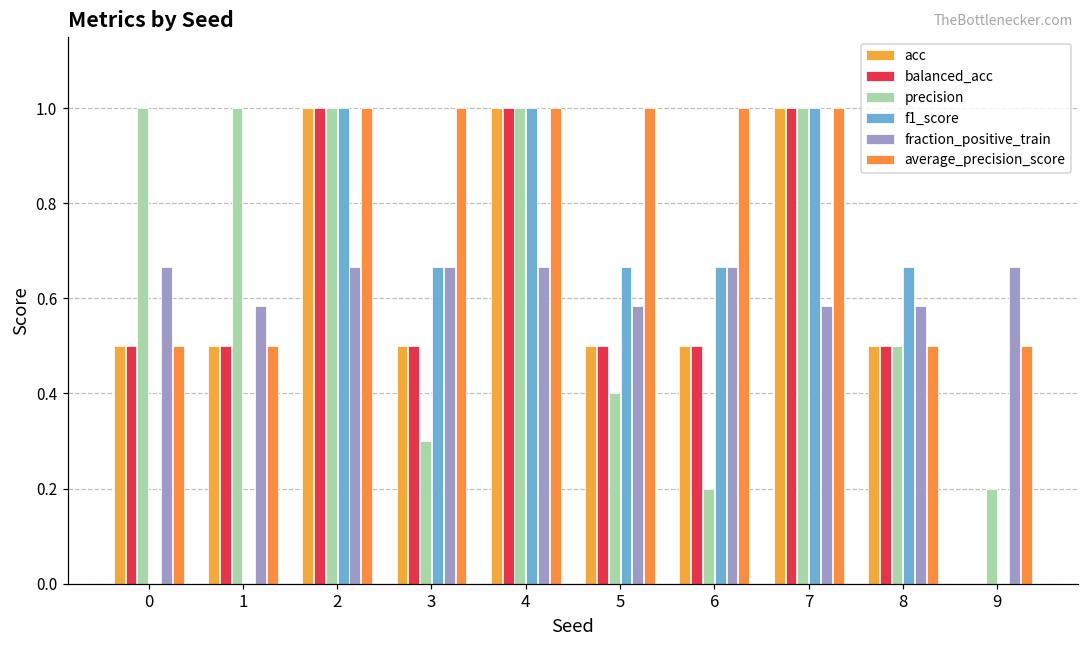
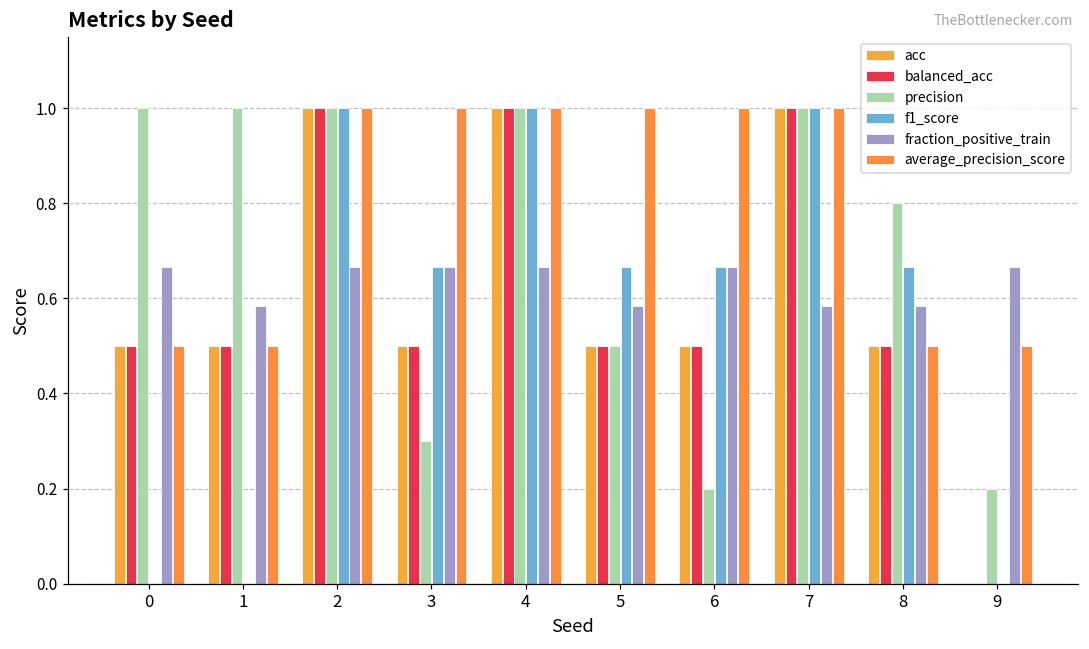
precision, 5: 0.4 -> 0.5
precision, 8: 0.5 -> 0.8
